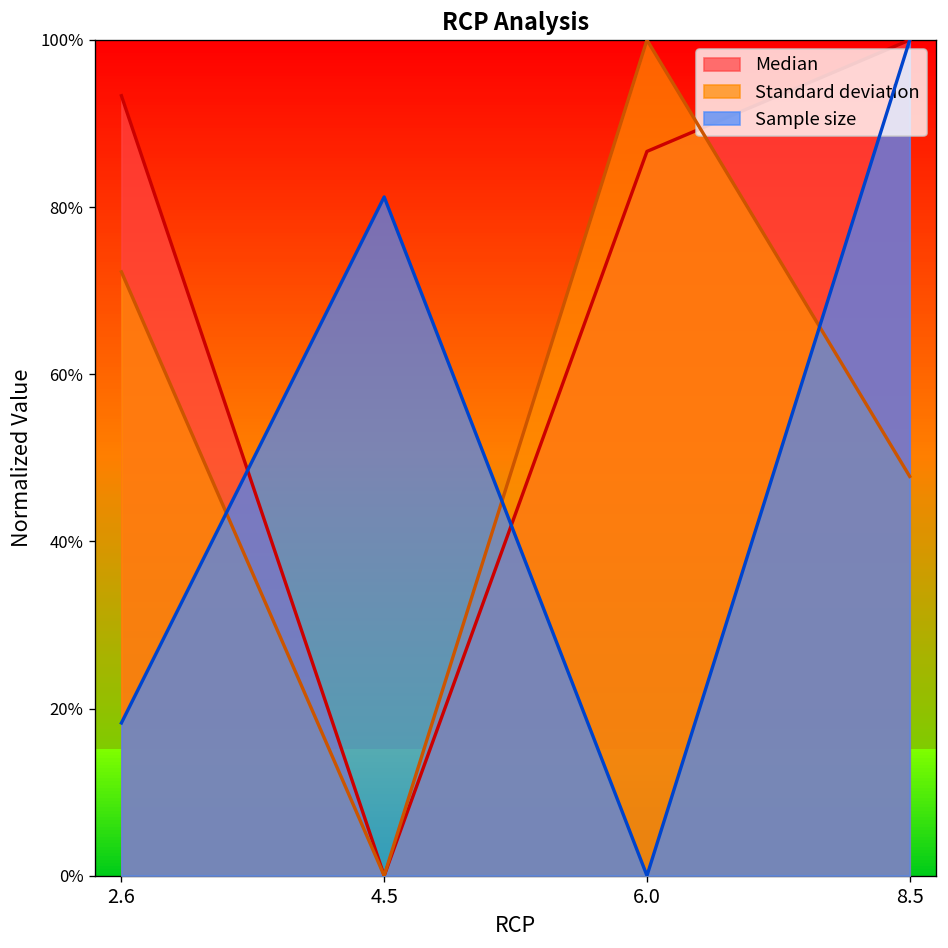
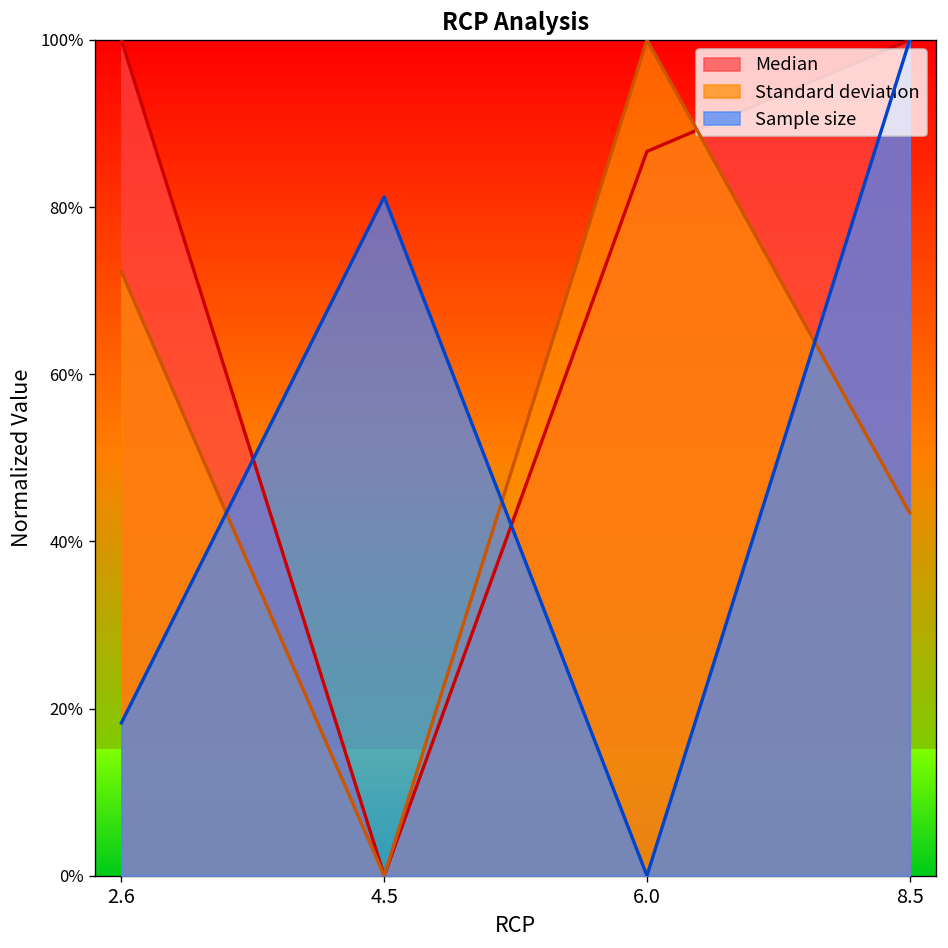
Median, 2.6: 93% -> 100%
Standard deviation, 8.5: 48% -> 43%
